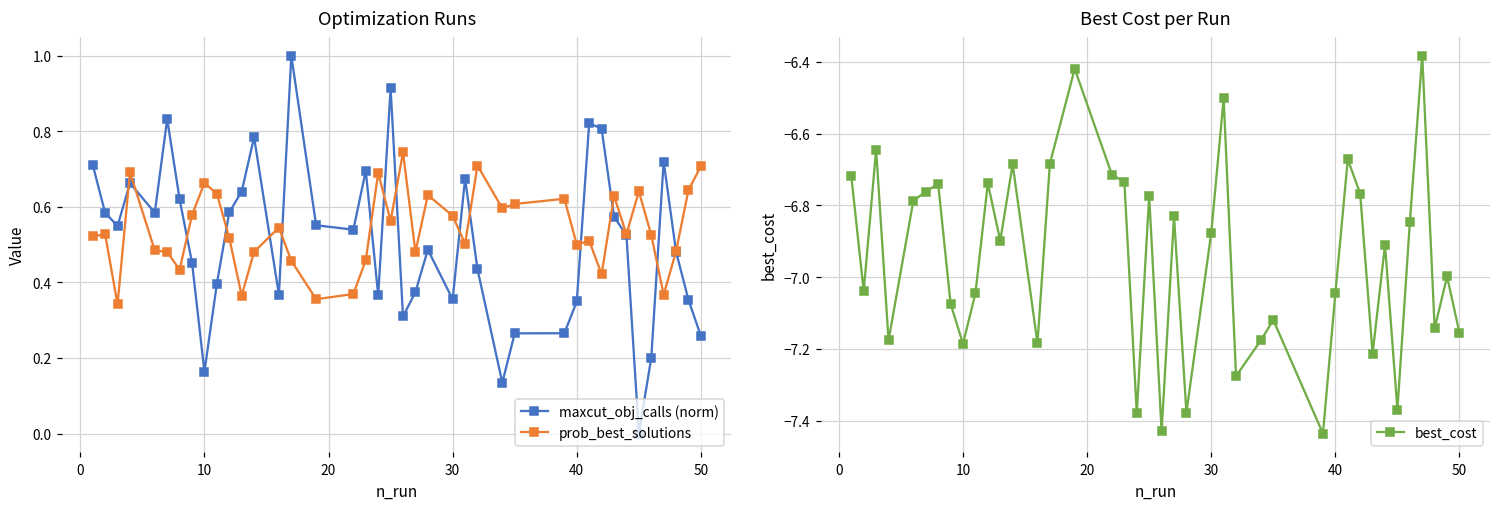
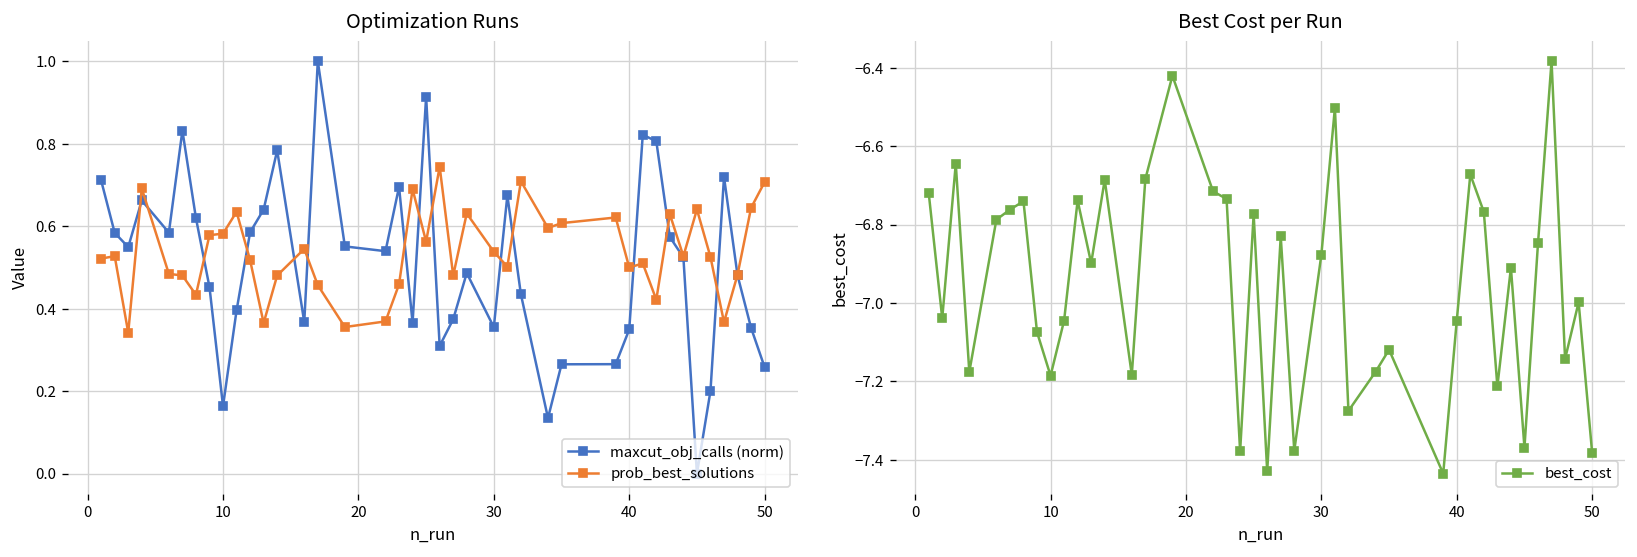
Optimization Runs, prob_best_solutions, 10: 0.66 -> 0.58
Optimization Runs, prob_best_solutions, 30: 0.58 -> 0.54
Best Cost per Run, 50: -7.16 -> -7.38
